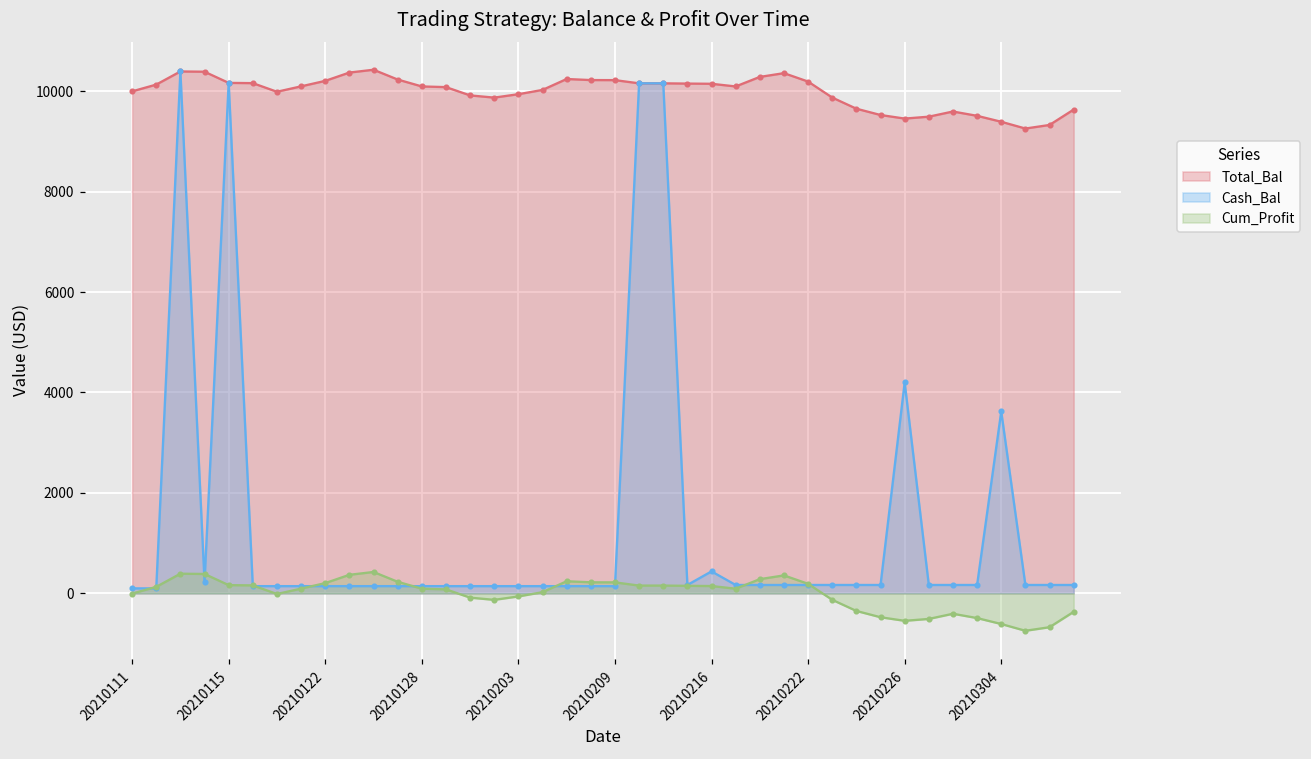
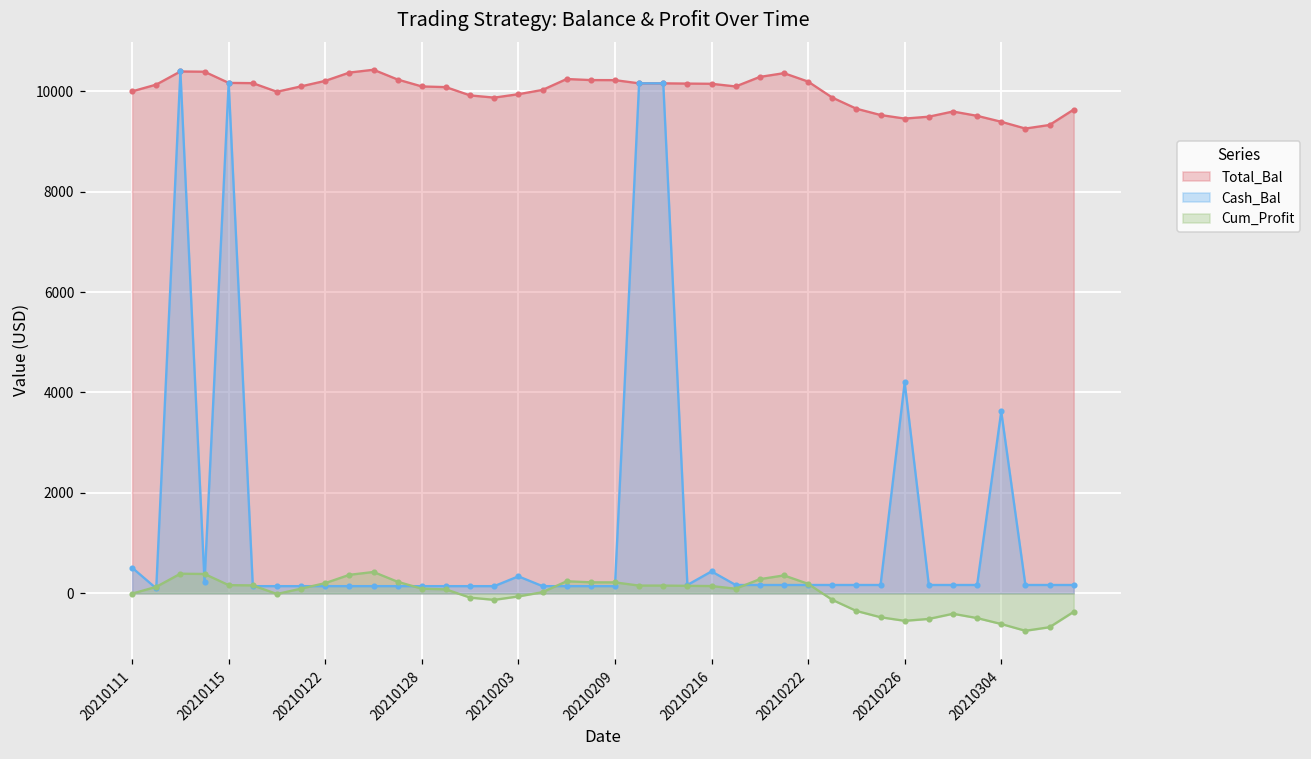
Cash_Bal, 20210111: 100 -> 500
Cash_Bal, 20210203: 100 -> 300
